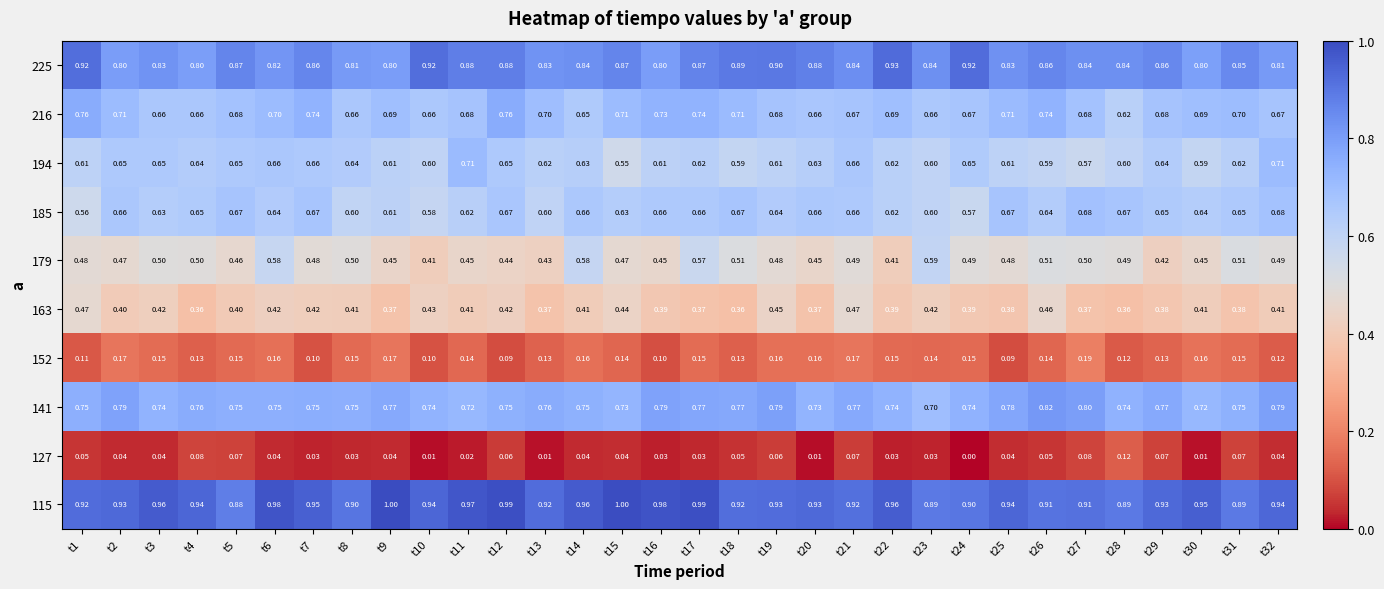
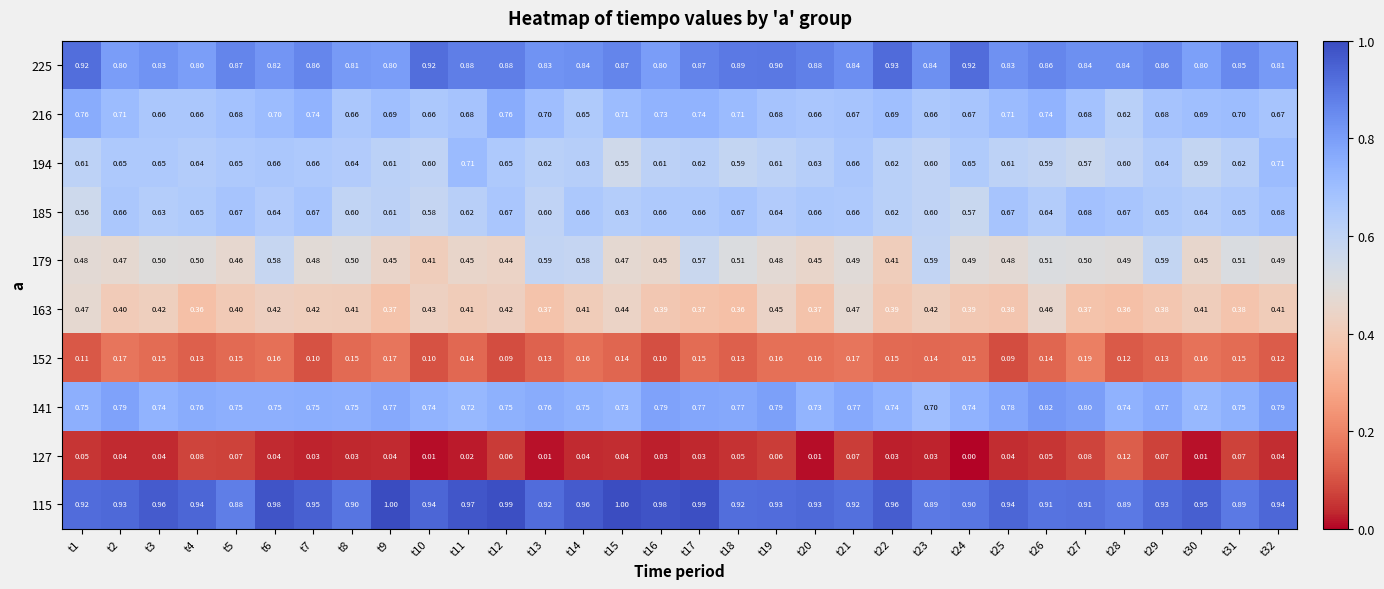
179, t13: 0.43 -> 0.59
179, t29: 0.42 -> 0.59
